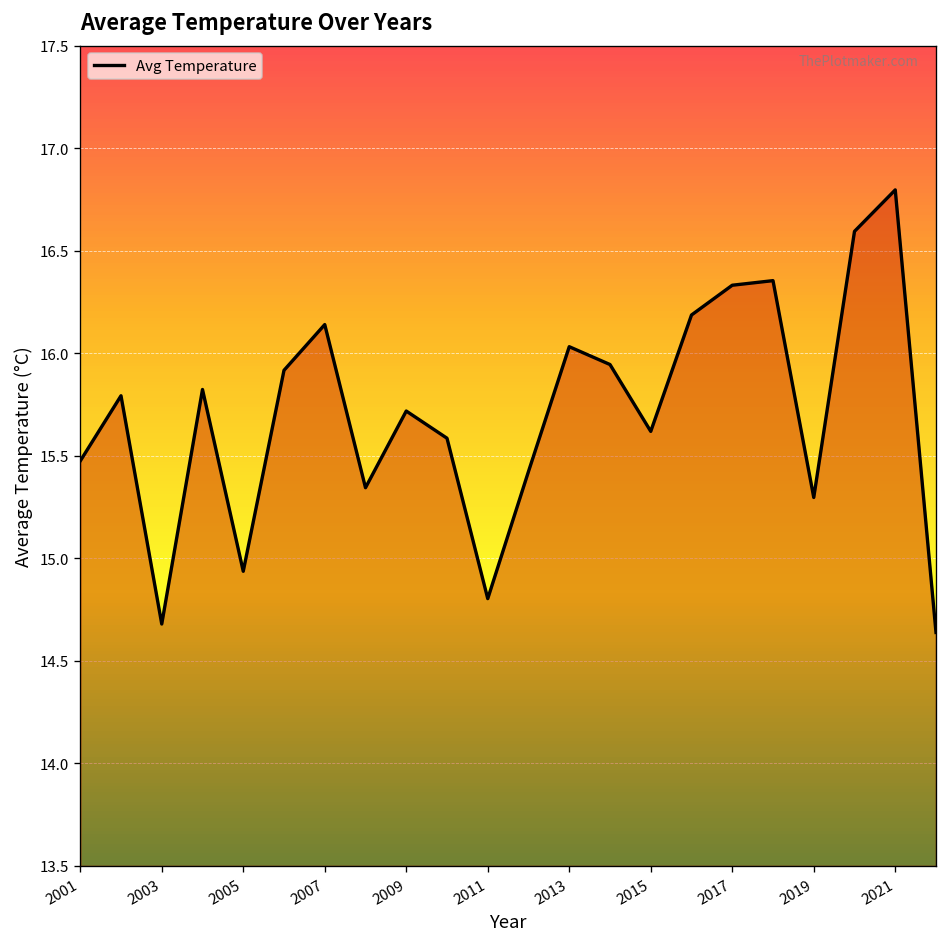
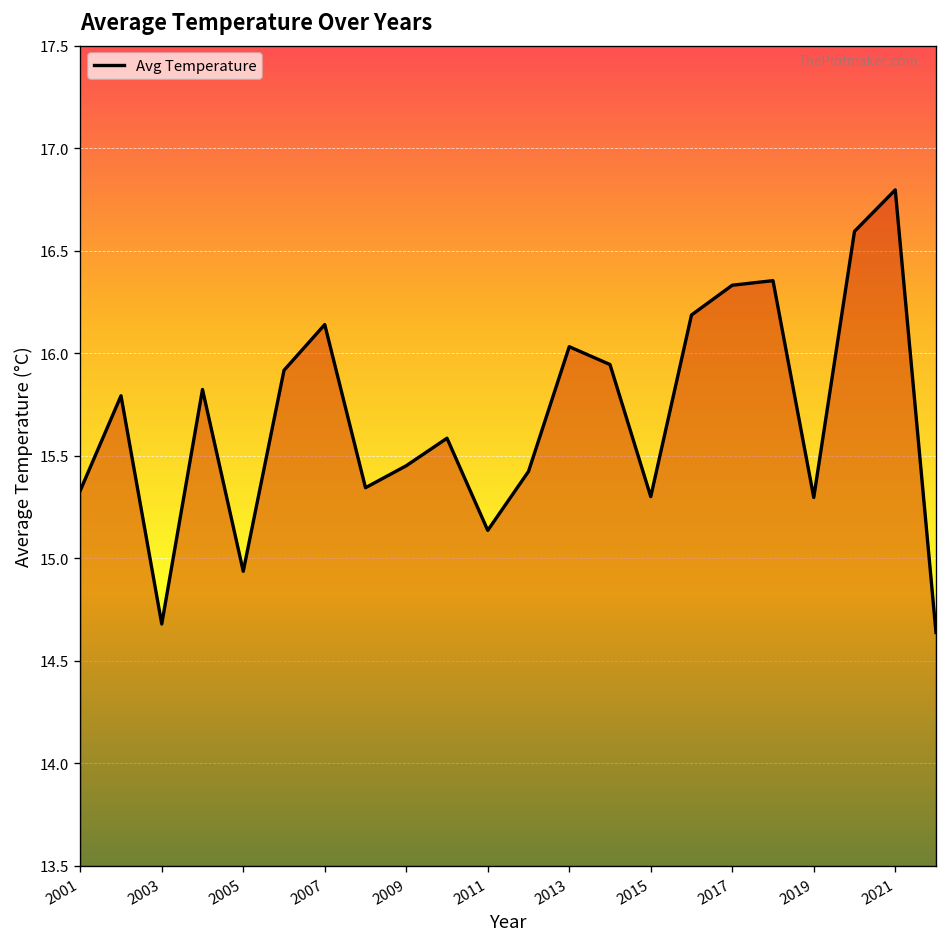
2001: 15.47 -> 15.33
2009: 15.72 -> 15.45
2011: 14.80 -> 15.14
2015: 15.62 -> 15.30
